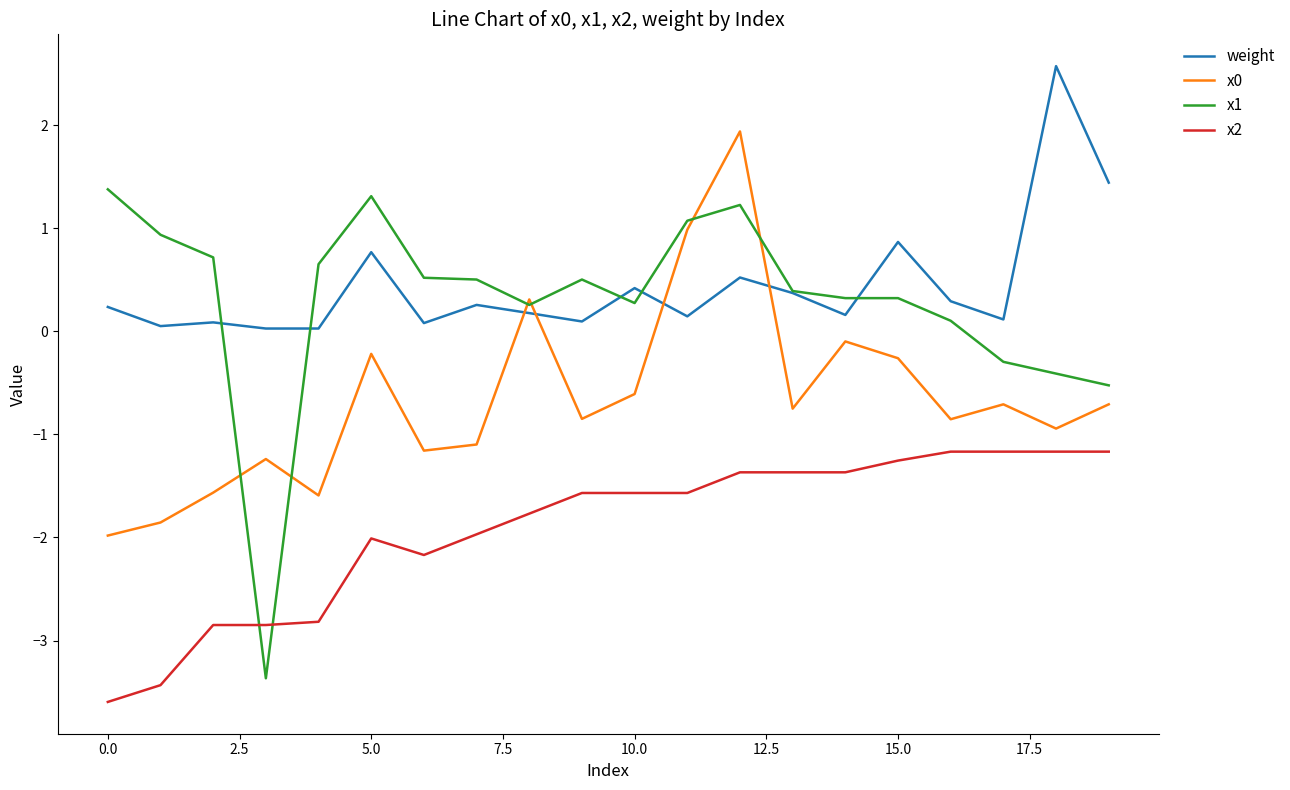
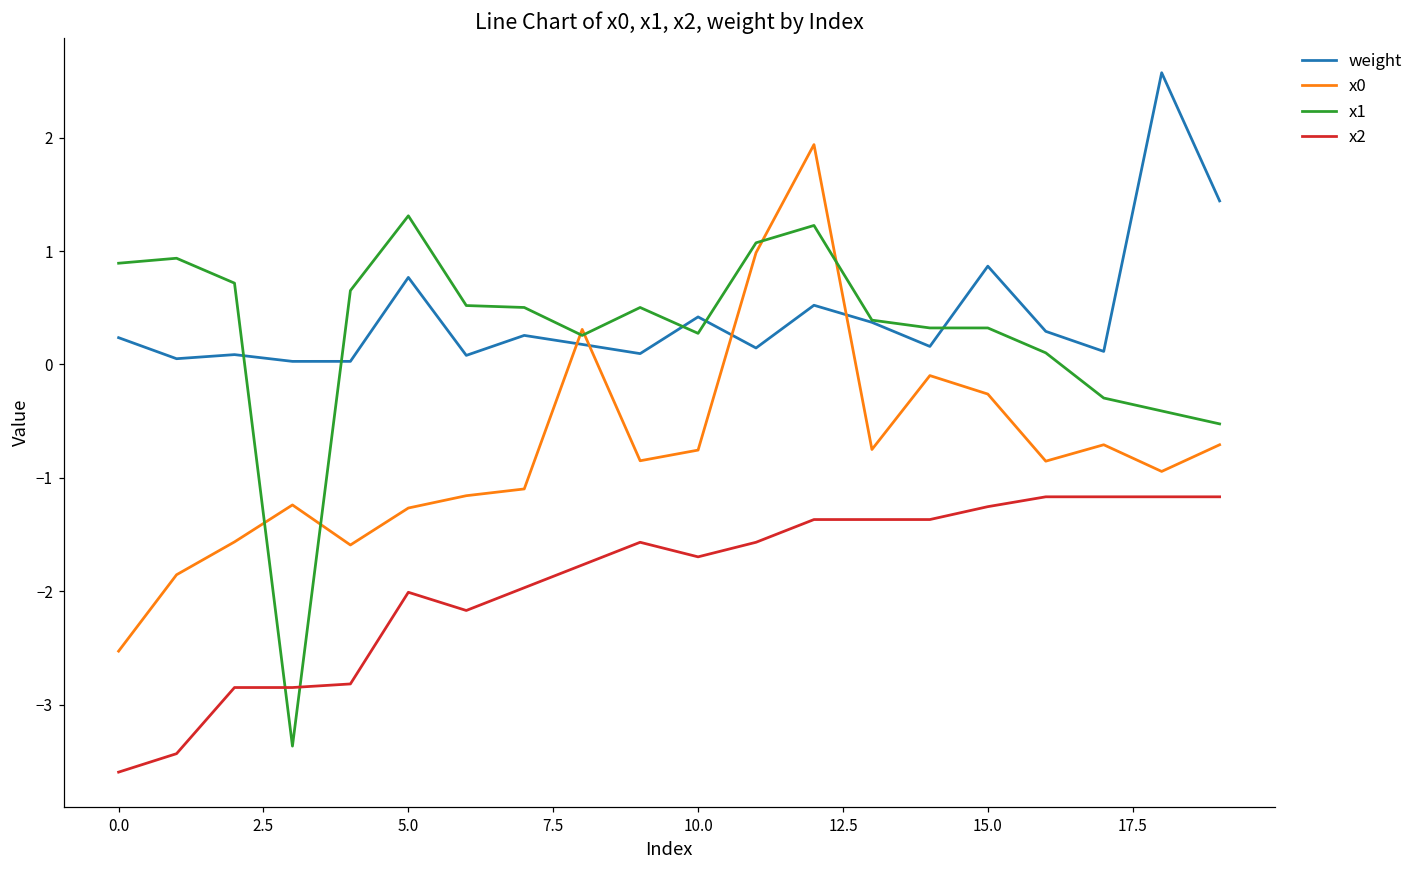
x0, 0.0: -1.98 -> -2.53
x1, 0.0: 1.38 -> 0.89
x0, 5.0: -0.22 -> -1.27
x0, 10.0: -0.61 -> -0.76
x2, 10.0: -1.57 -> -1.70
